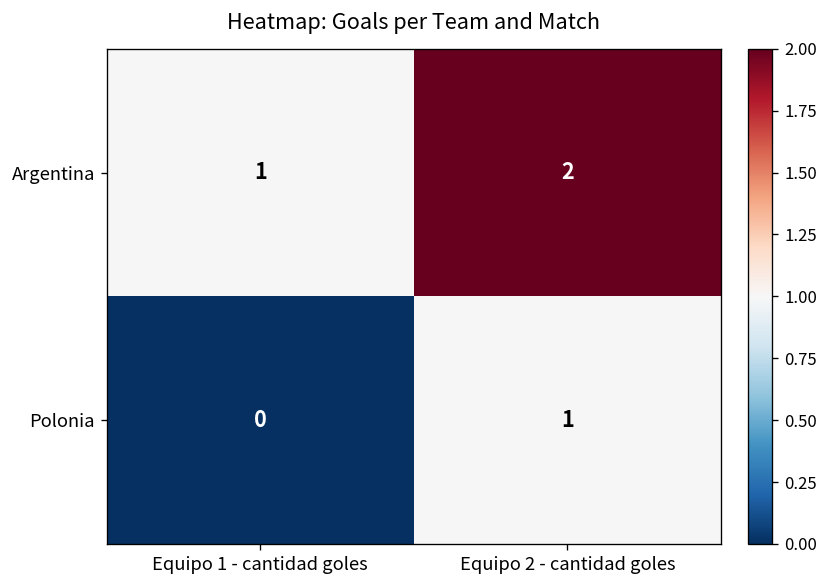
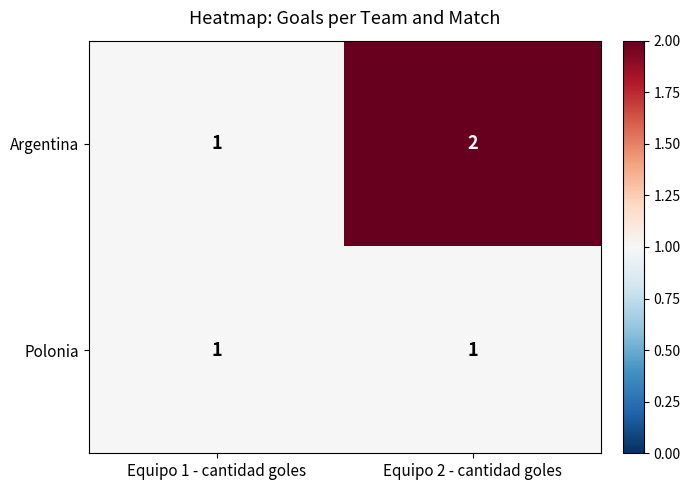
Polonia, Equipo 1 - cantidad goles: 0 -> 1
